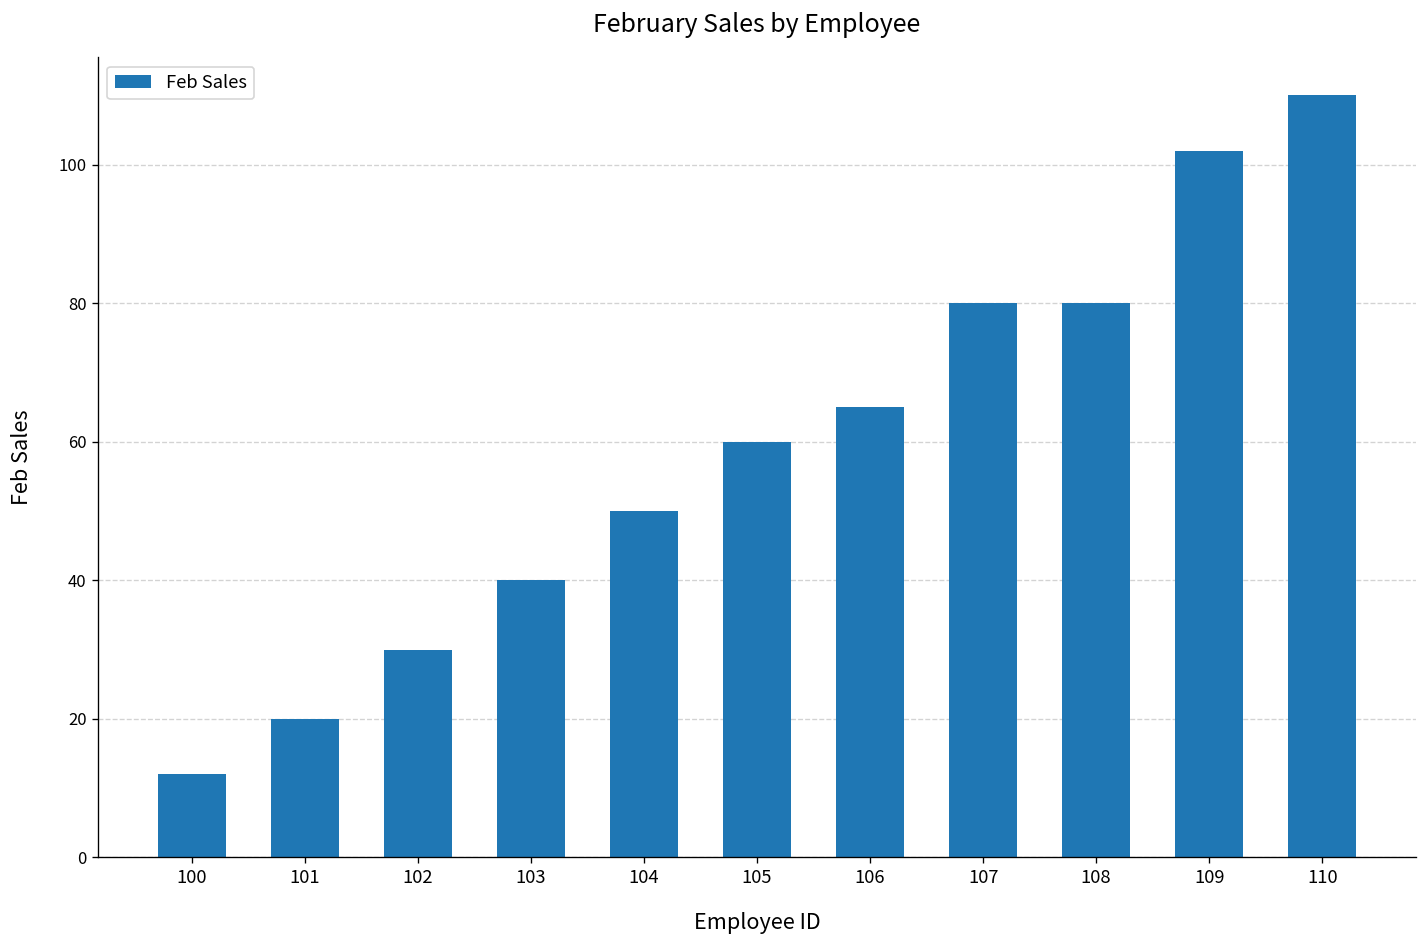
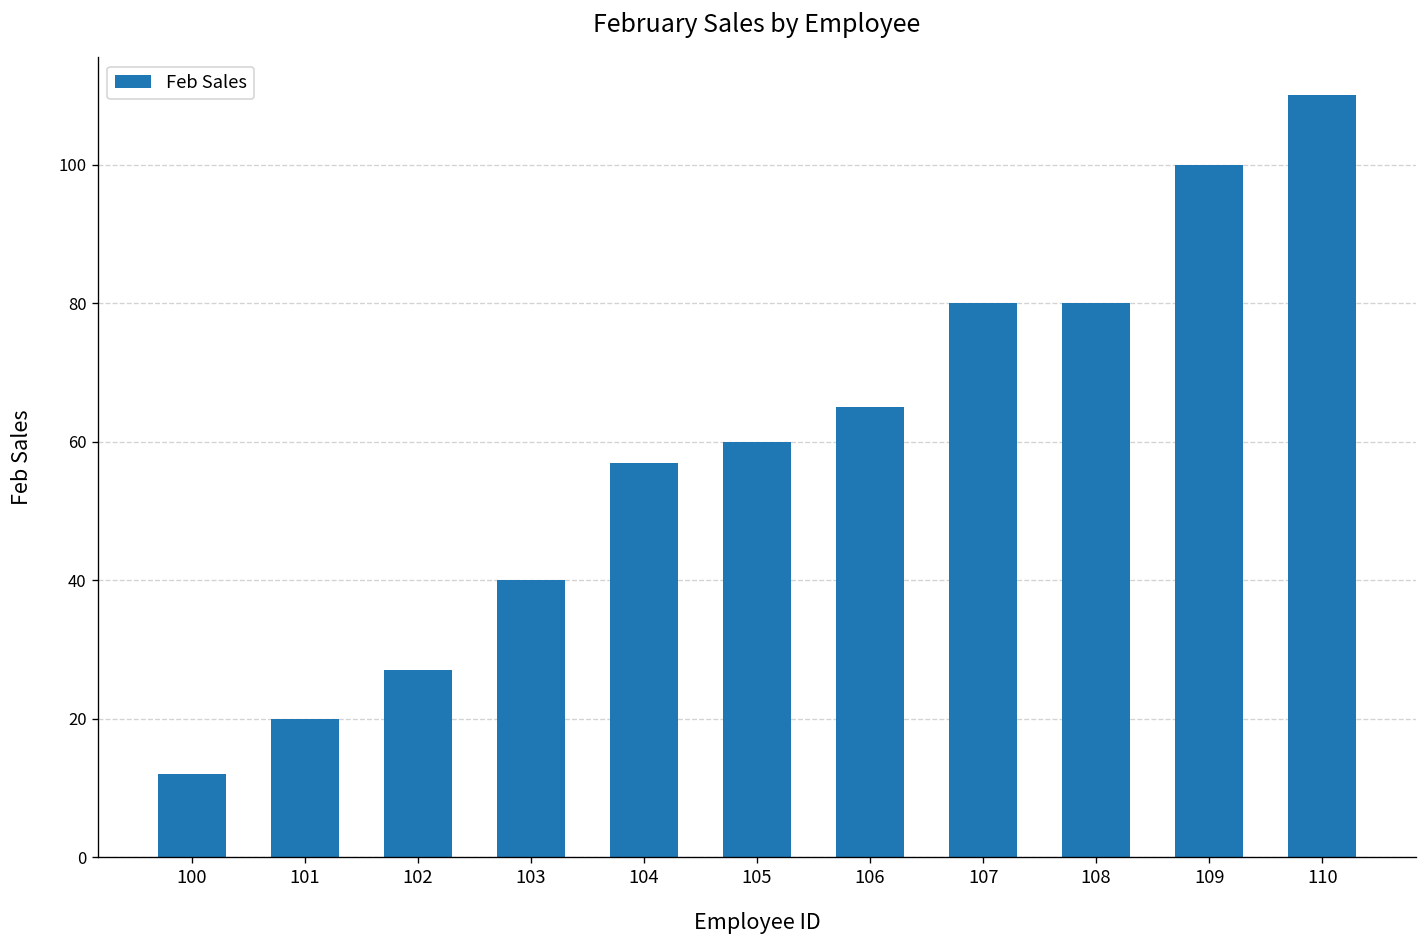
102: 30 -> 27
104: 50 -> 57
109: 102 -> 100
